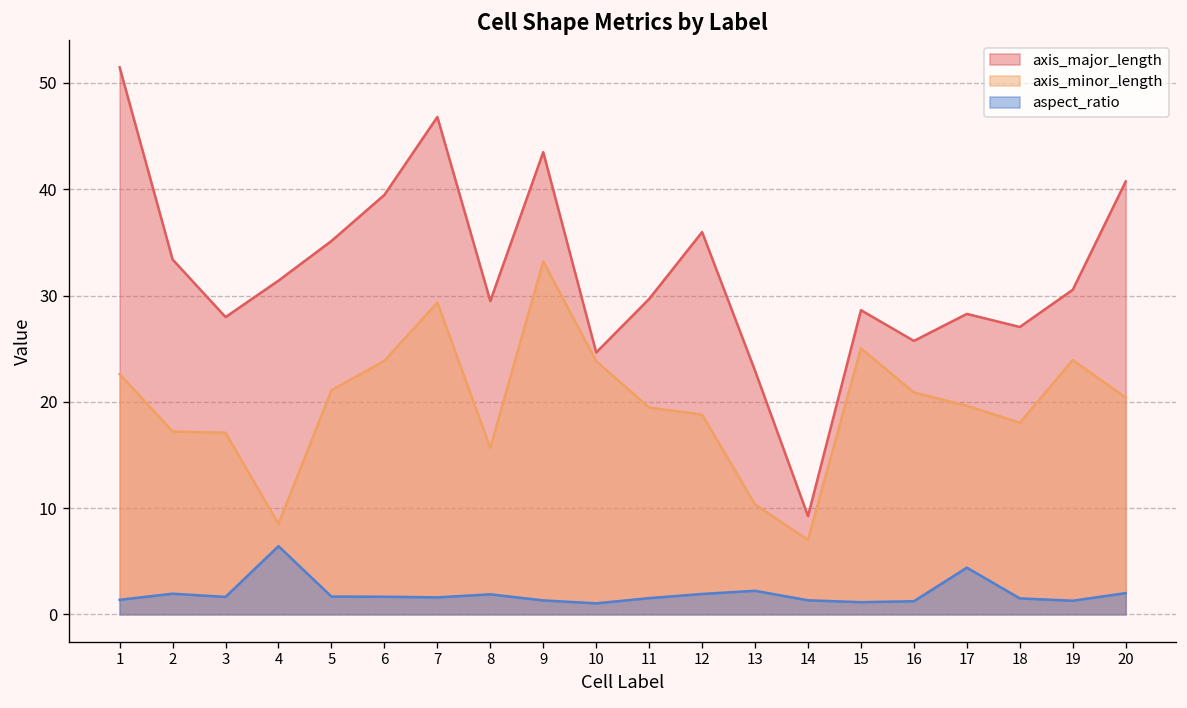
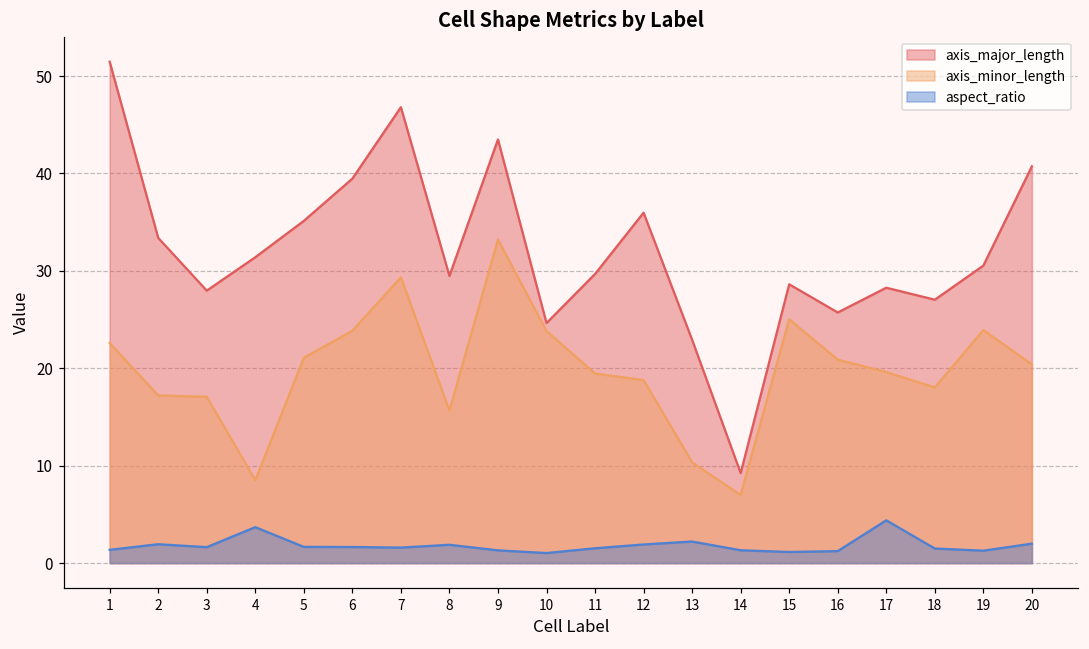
aspect_ratio, 4: 6 -> 4
